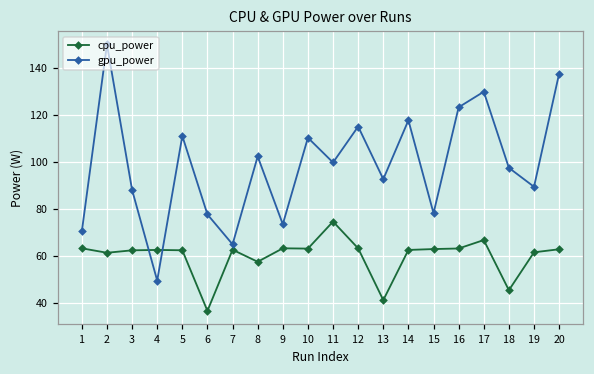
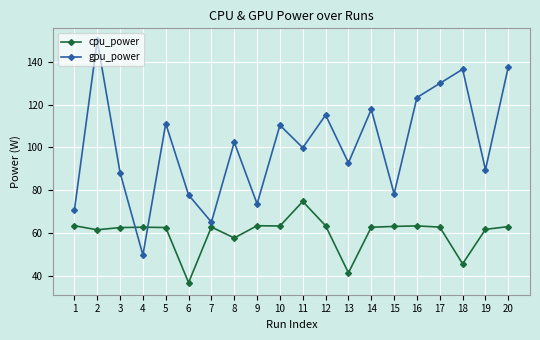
cpu_power, 17: 67 -> 63
gpu_power, 18: 98 -> 137
